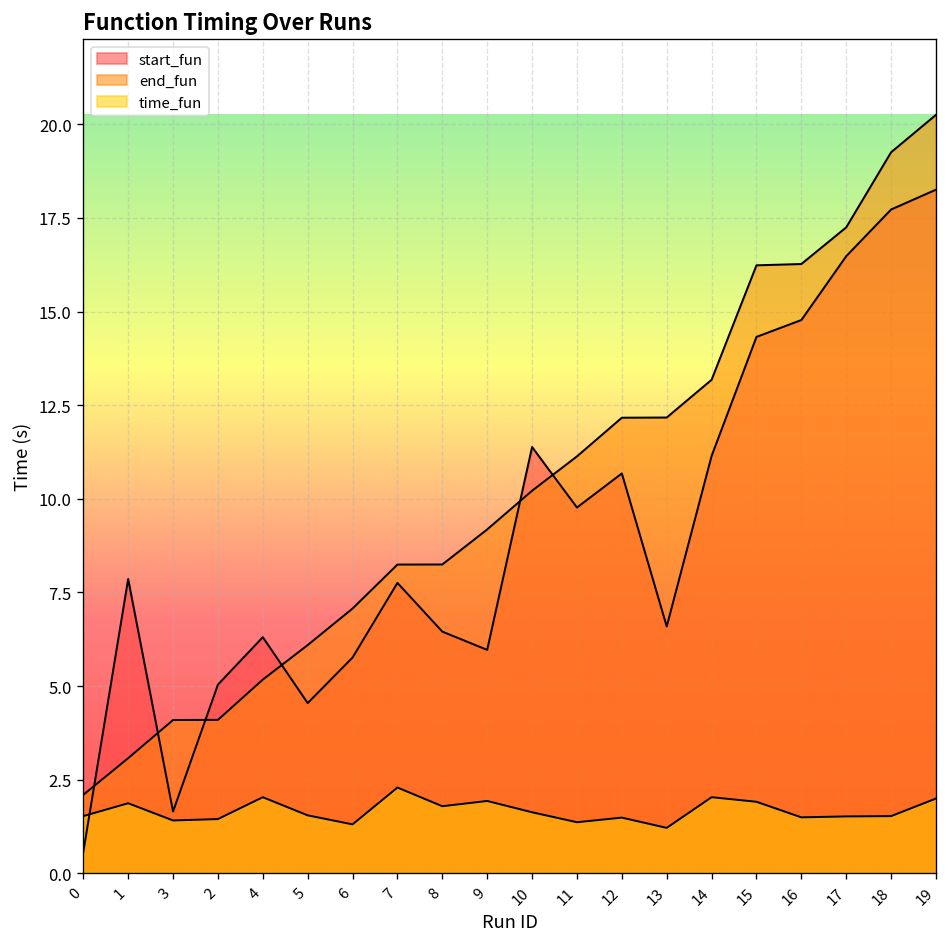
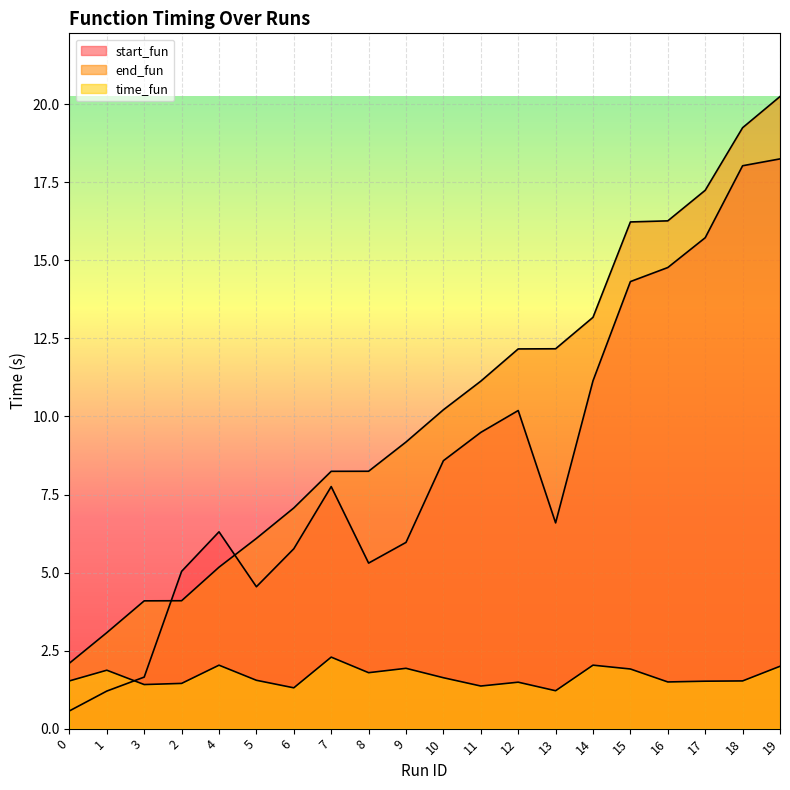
start_fun, 1: 7.9 -> 1.2
start_fun, 8: 6.5 -> 5.3
start_fun, 10: 11.4 -> 8.6
start_fun, 11: 9.8 -> 9.5
start_fun, 12: 10.7 -> 10.2
start_fun, 17: 16.5 -> 15.7
start_fun, 18: 17.7 -> 18.0
